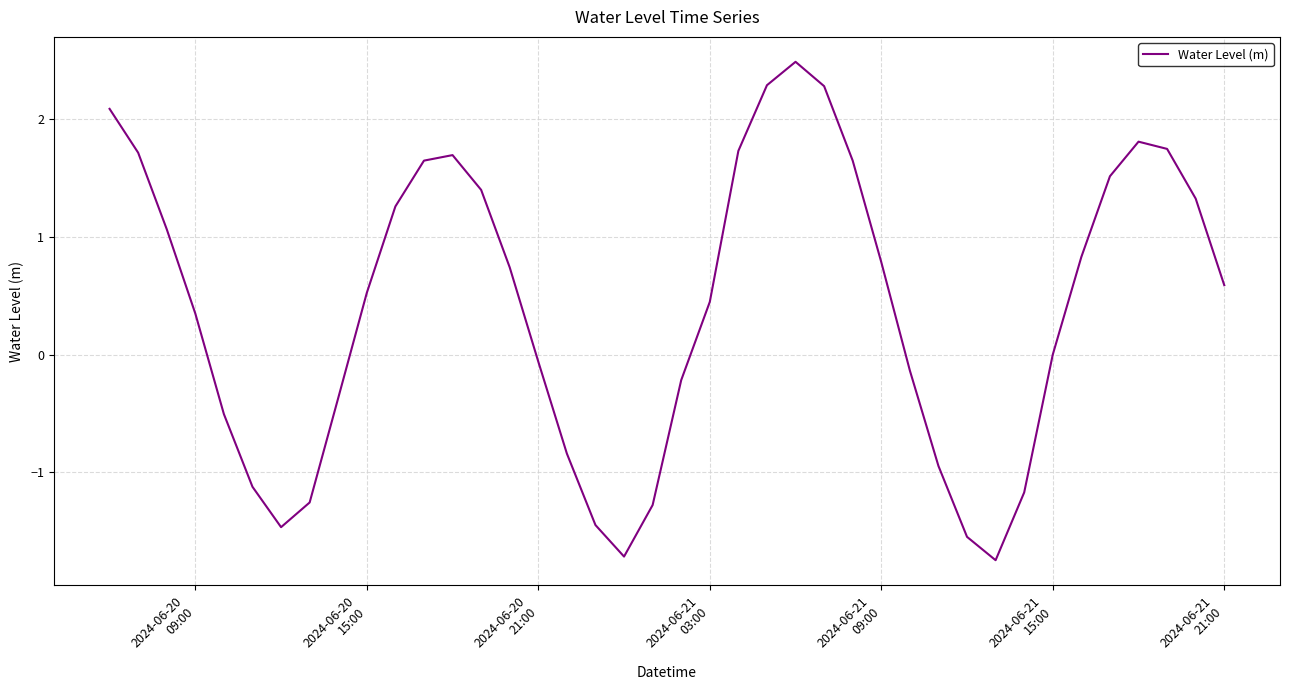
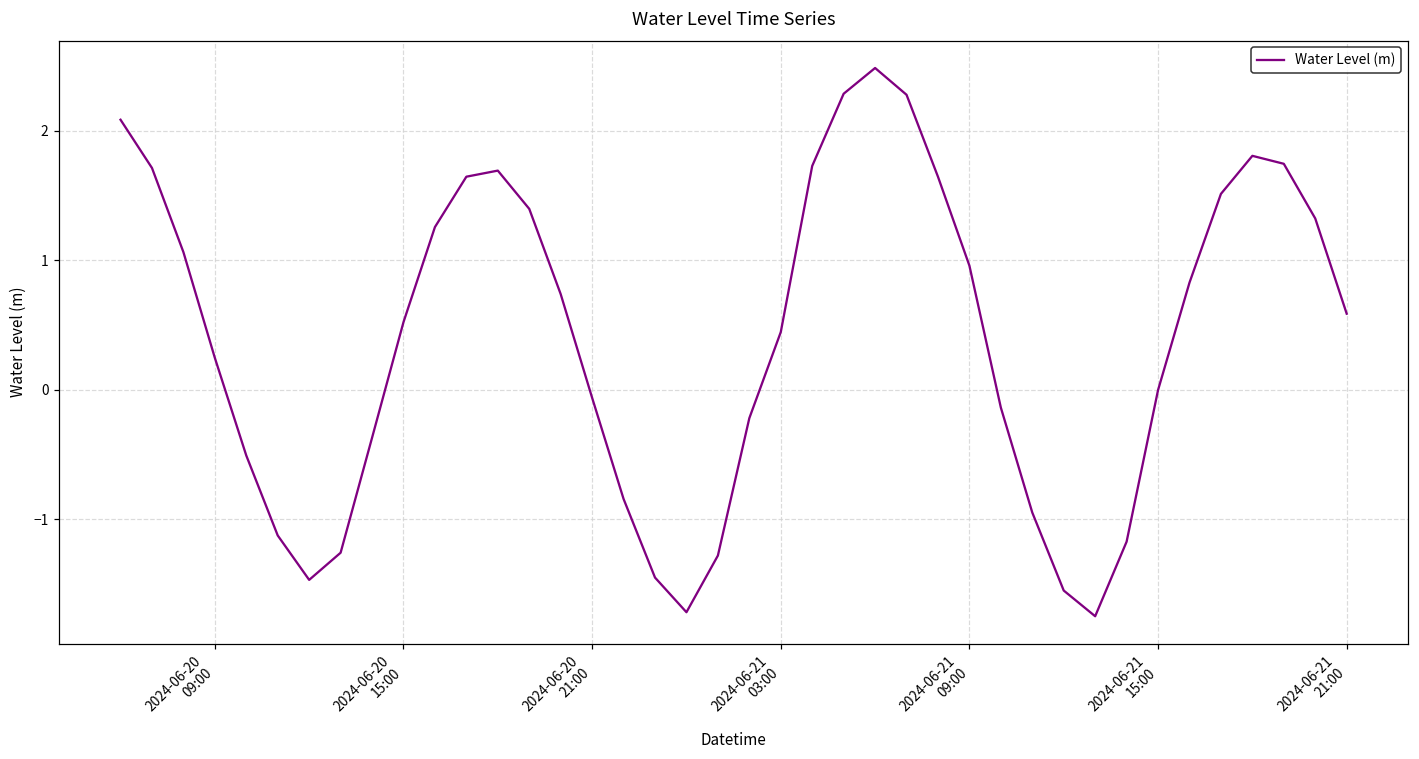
2024-06-20 09:00: 0.35 -> 0.25
2024-06-21 09:00: 0.78 -> 0.96
